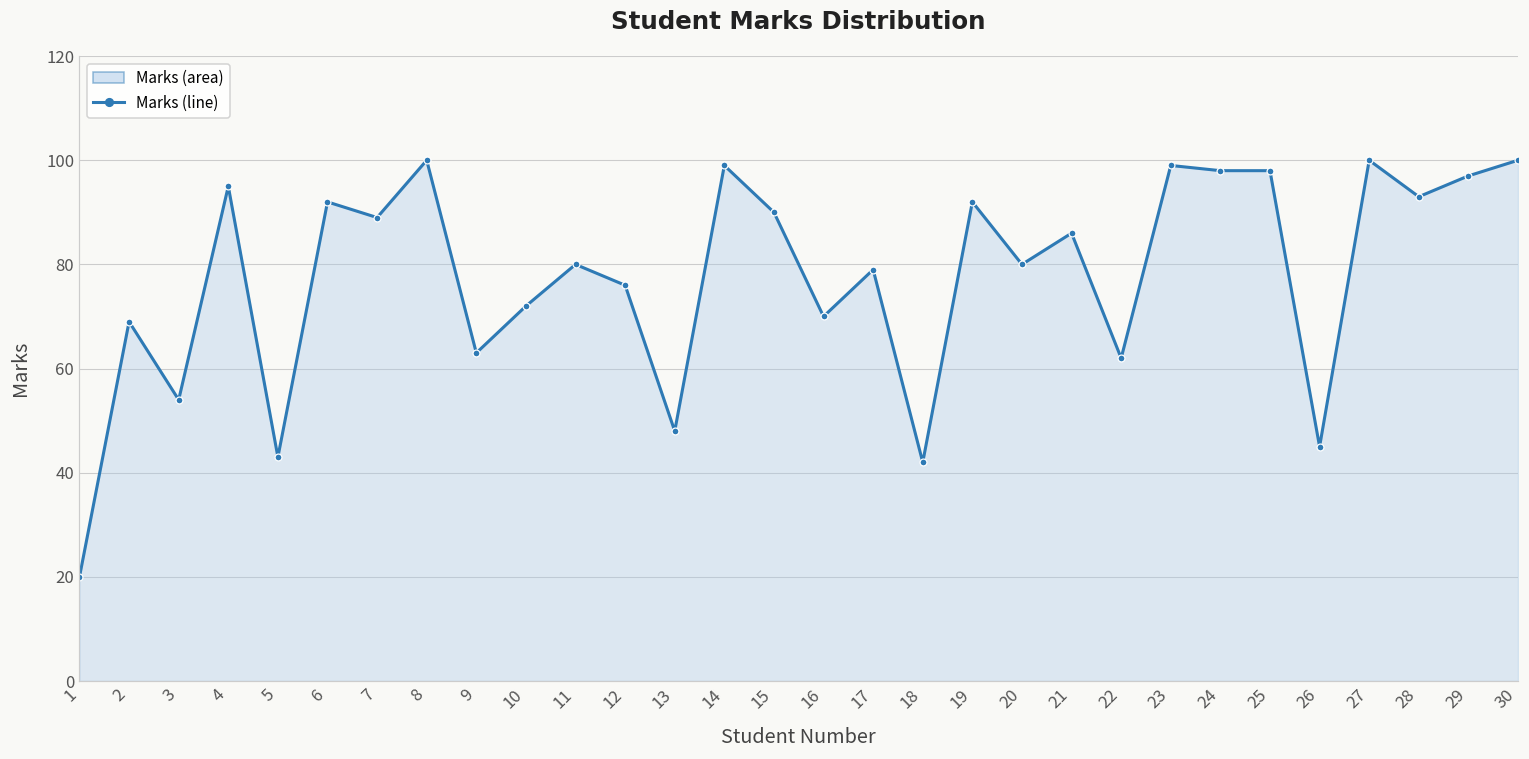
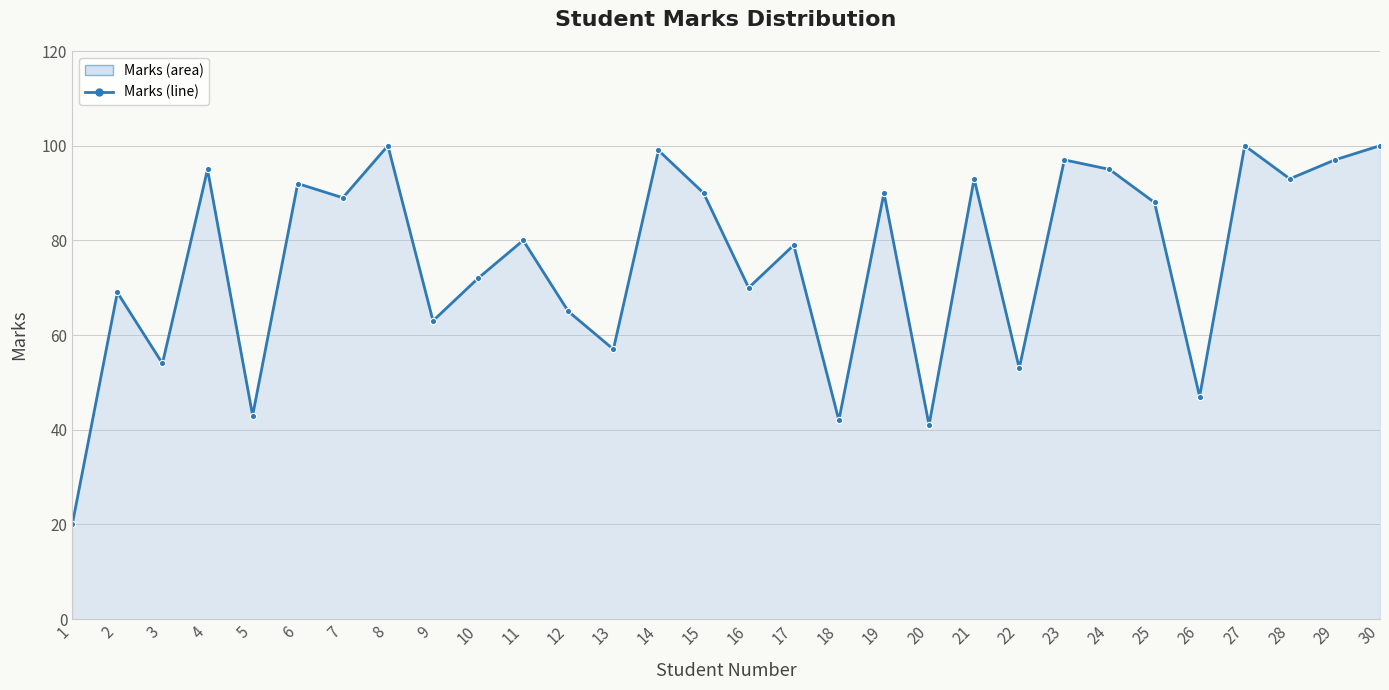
12: 76 -> 65
13: 48 -> 57
19: 92 -> 90
20: 80 -> 41
21: 86 -> 93
22: 62 -> 53
23: 99 -> 97
24: 98 -> 95
25: 98 -> 88
26: 45 -> 47
